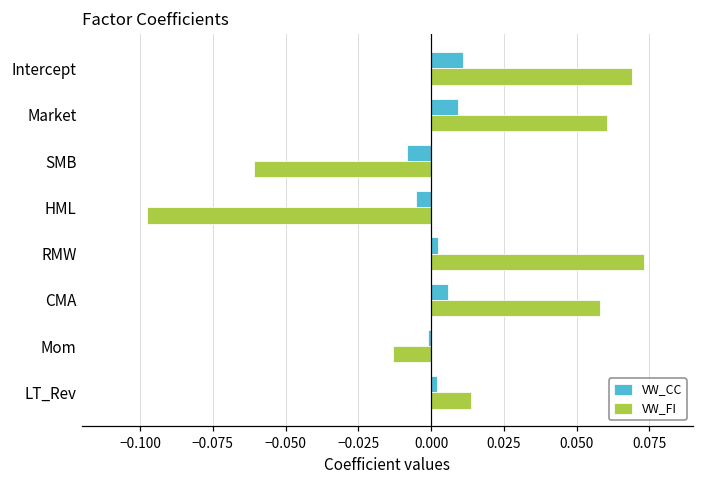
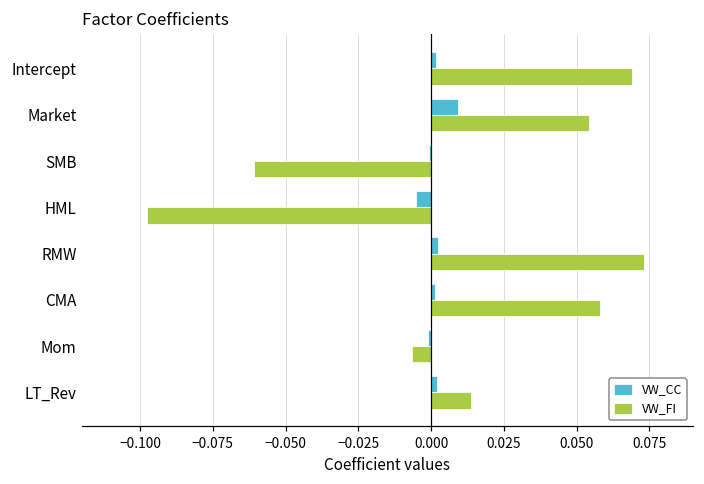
VW_CC, Intercept: 0.011 -> 0.002
VW_FI, Market: 0.060 -> 0.054
VW_CC, SMB: -0.008 -> -0.001
VW_CC, CMA: 0.006 -> 0.001
VW_FI, Mom: -0.013 -> -0.007
